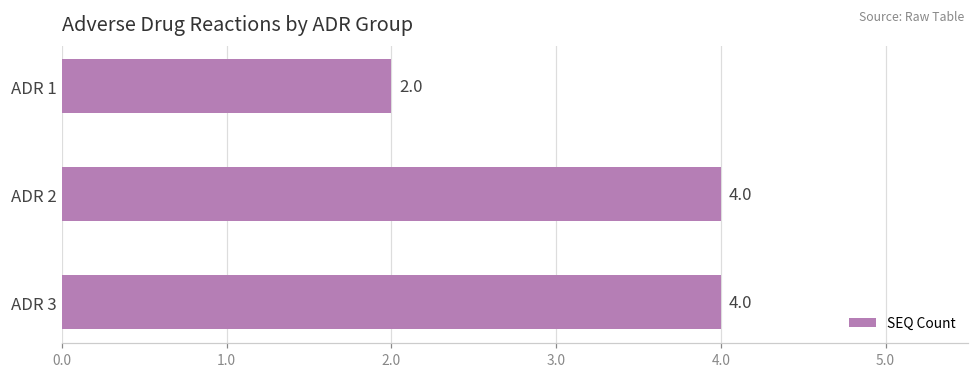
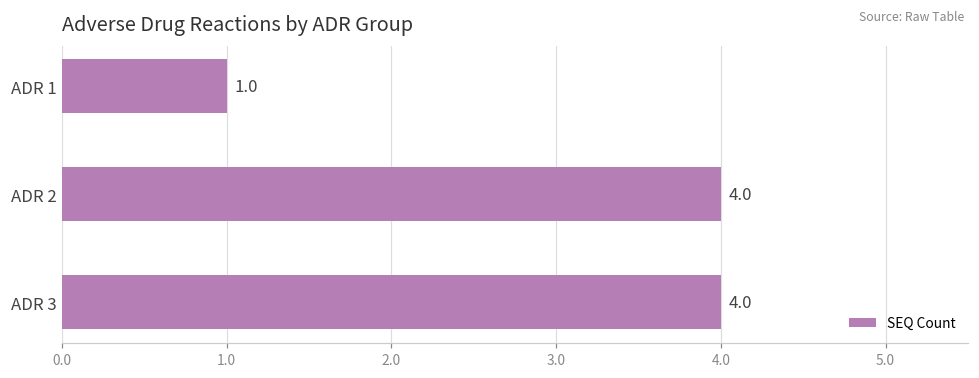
ADR 1: 2.0 -> 1.0
